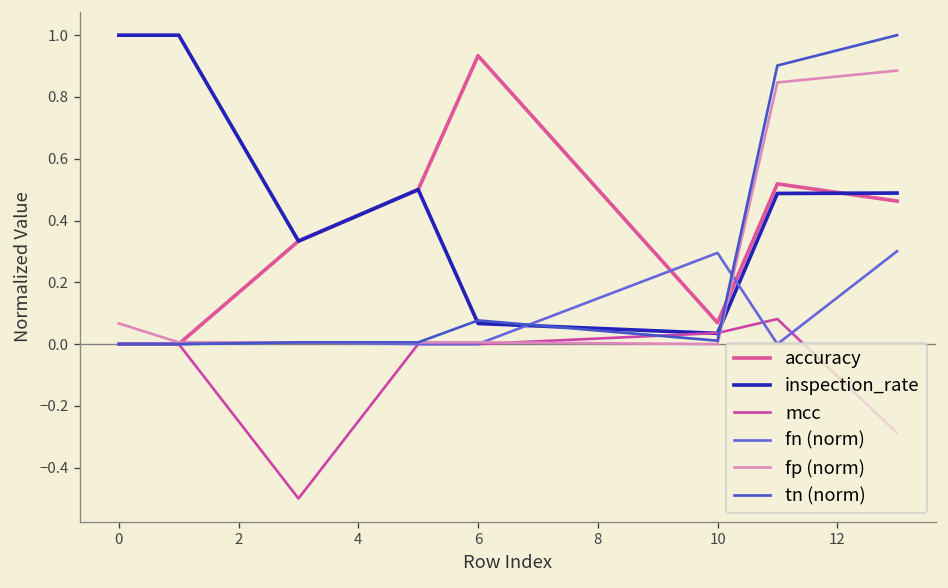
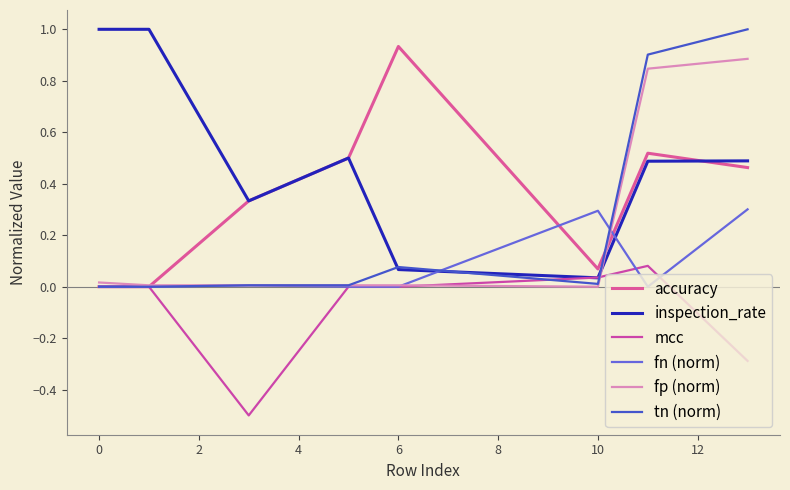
fp (norm), 0: 0.07 -> 0.02
